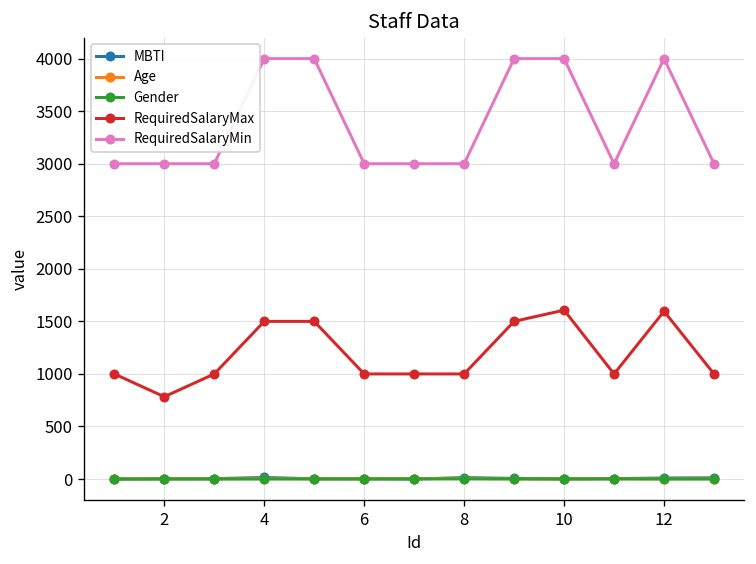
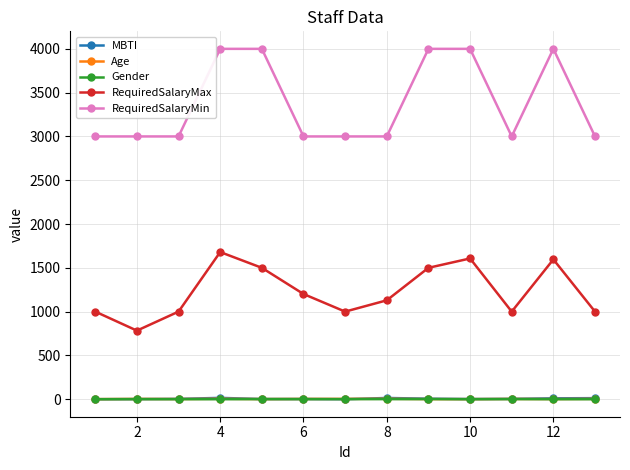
RequiredSalaryMax, 4: 1500 -> 1700
RequiredSalaryMax, 6: 1000 -> 1200
RequiredSalaryMax, 8: 1000 -> 1100
